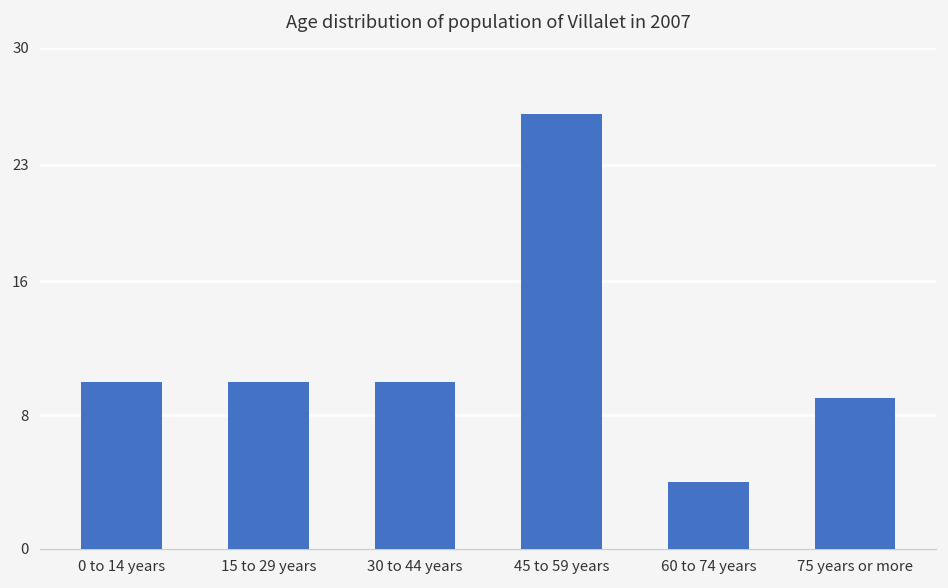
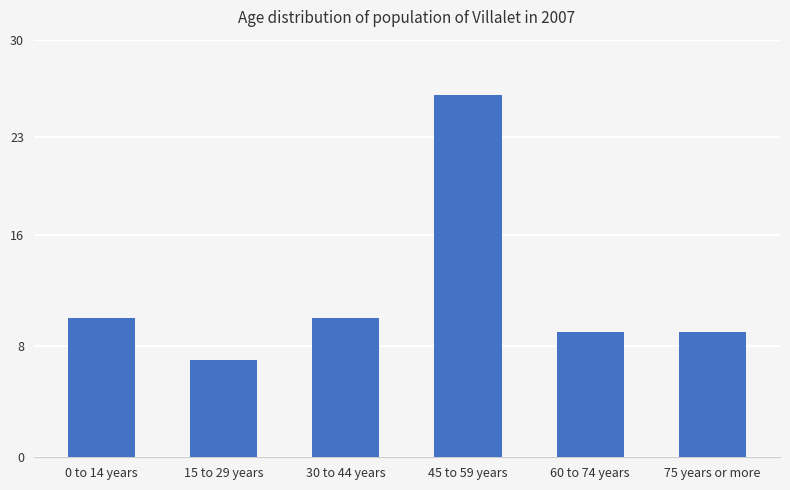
15 to 29 years: 10 -> 7
60 to 74 years: 4 -> 9
